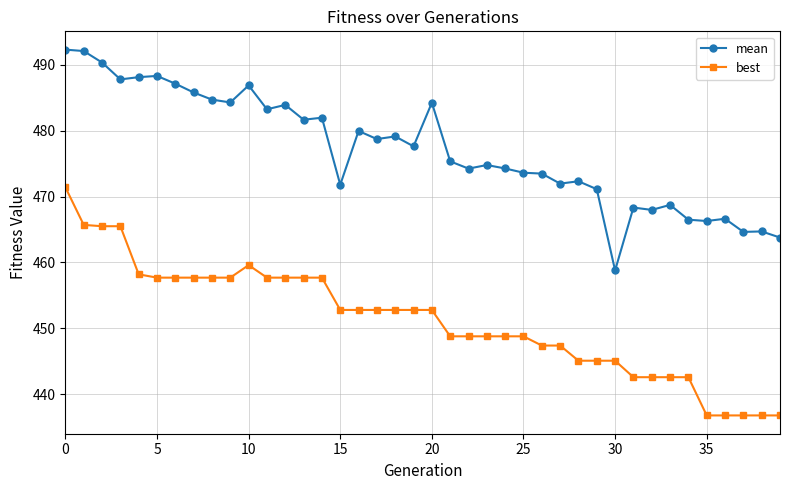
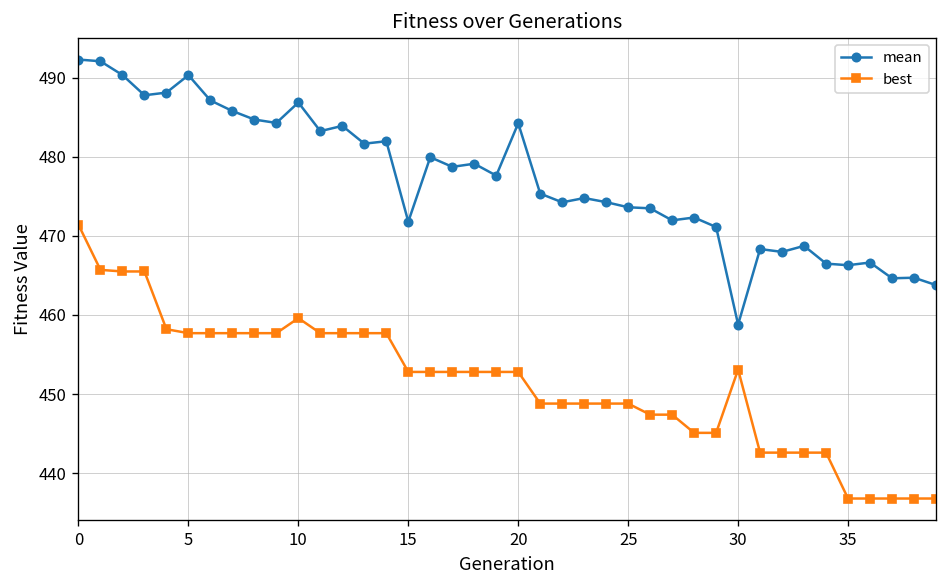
mean, 5: 488 -> 490
best, 30: 445 -> 453
